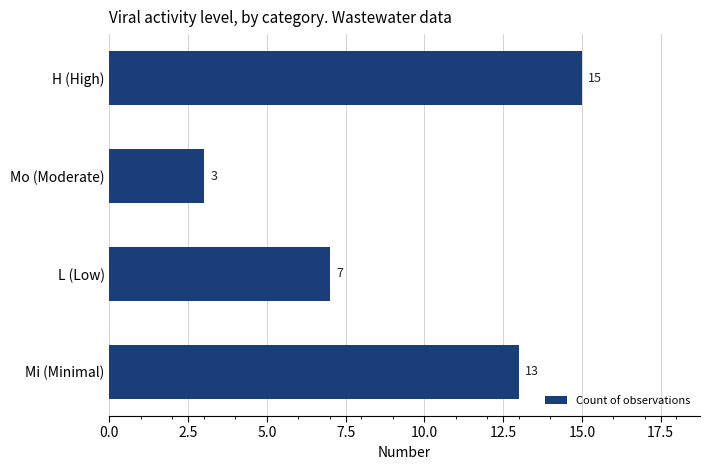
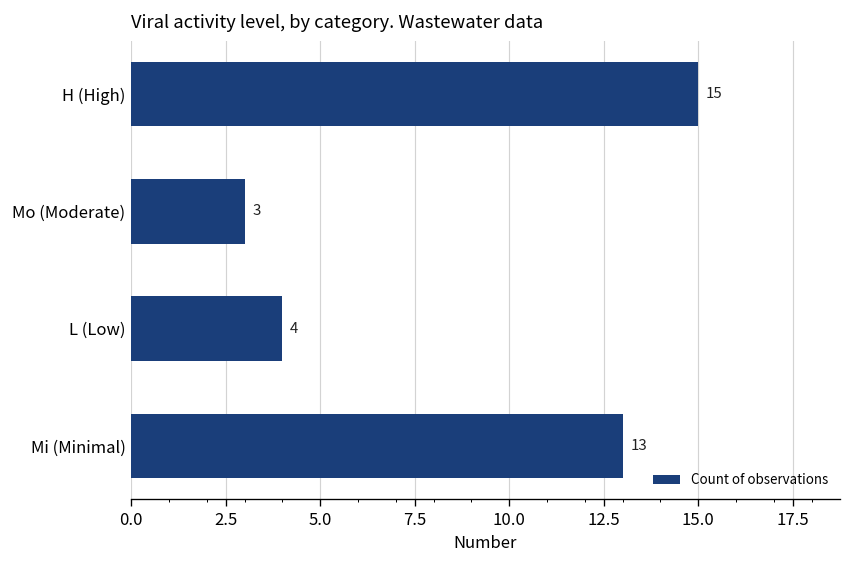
L (Low): 7 -> 4
